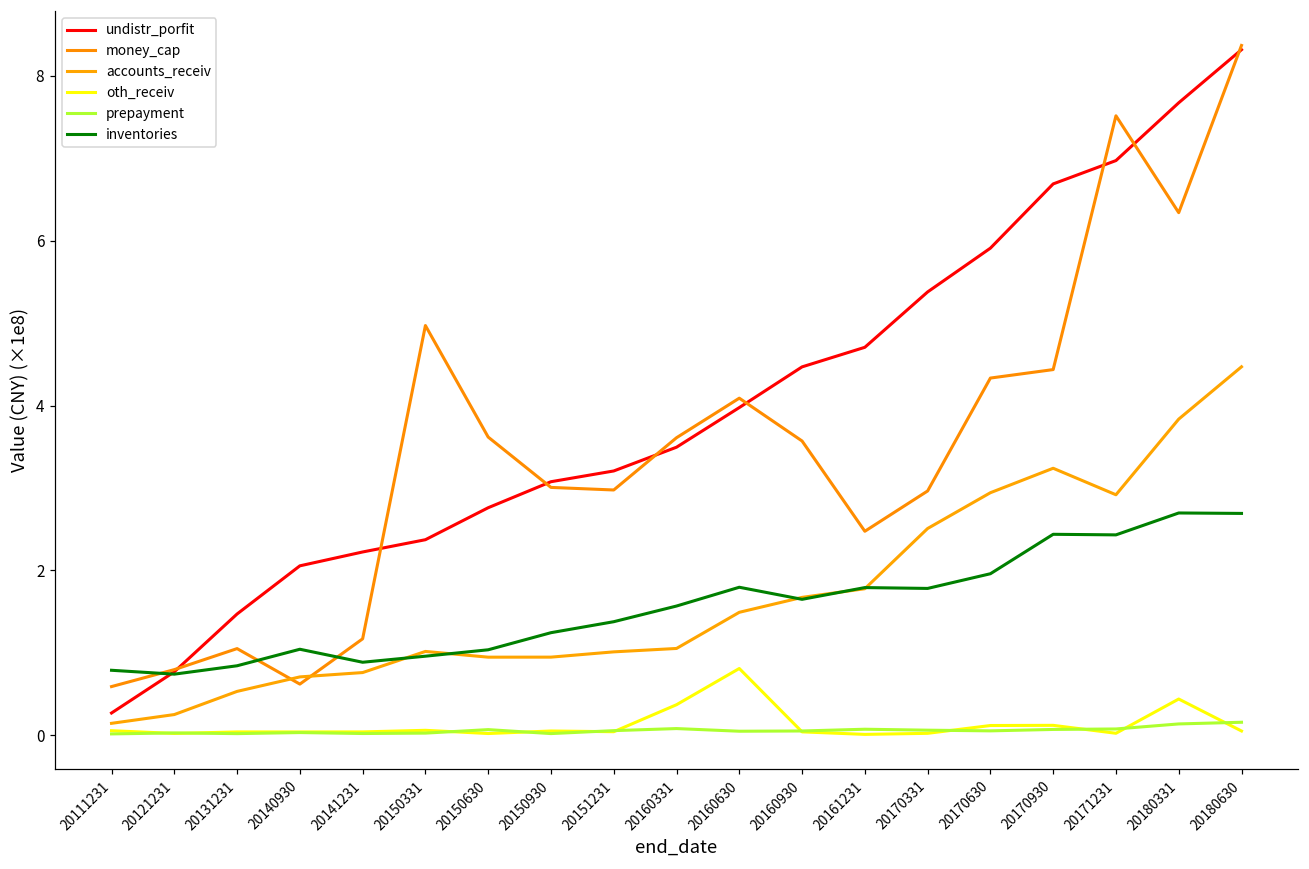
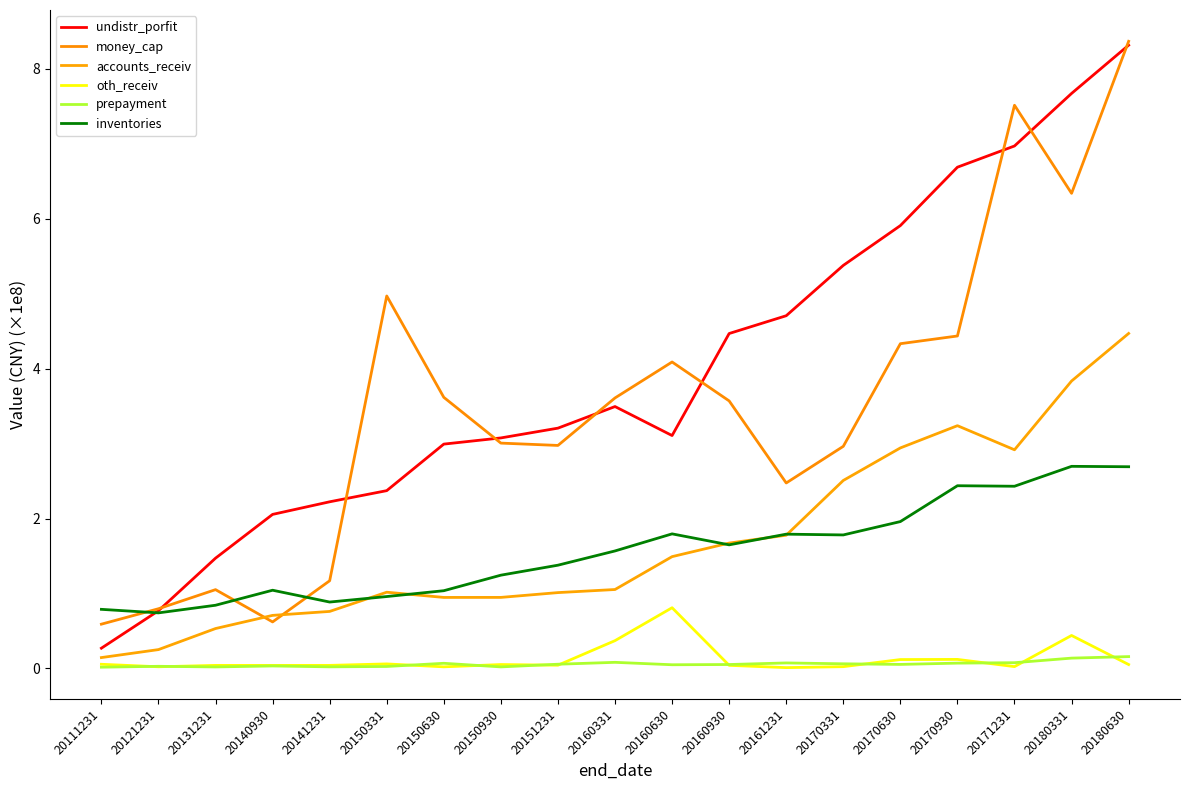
undistr_porfit, 20150630: 2.8 -> 3.0
undistr_porfit, 20160630: 4.0 -> 3.1
